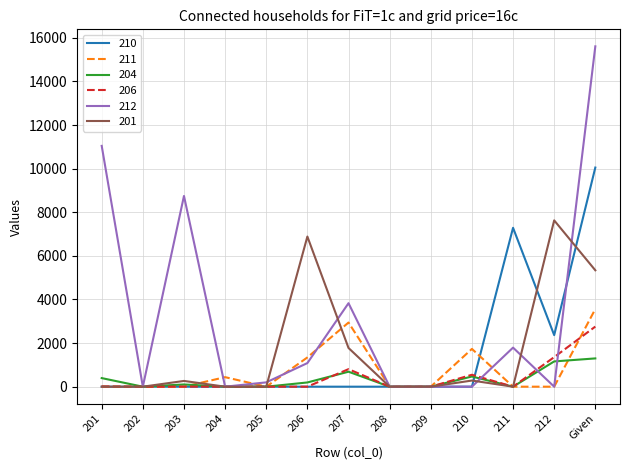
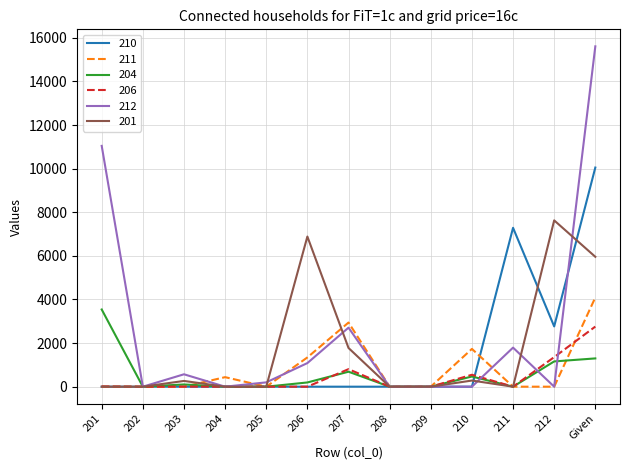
204, 201: 400 -> 3500
212, 203: 8700 -> 600
212, 207: 3800 -> 2700
210, 212: 2400 -> 2800
211, Given: 3600 -> 4100
201, Given: 5300 -> 6000
